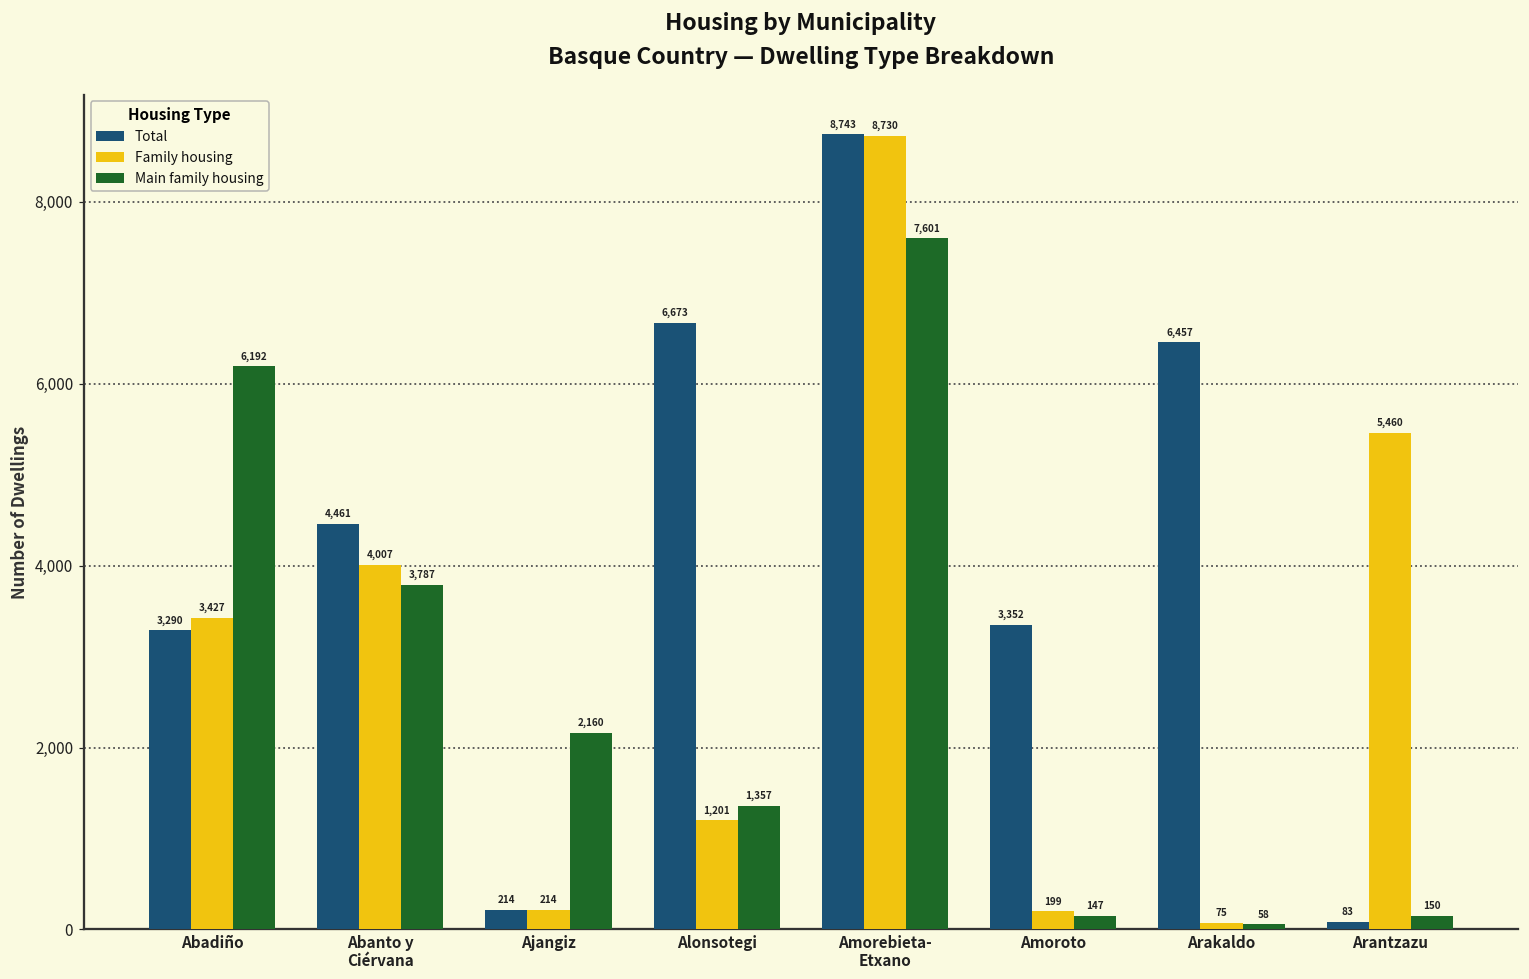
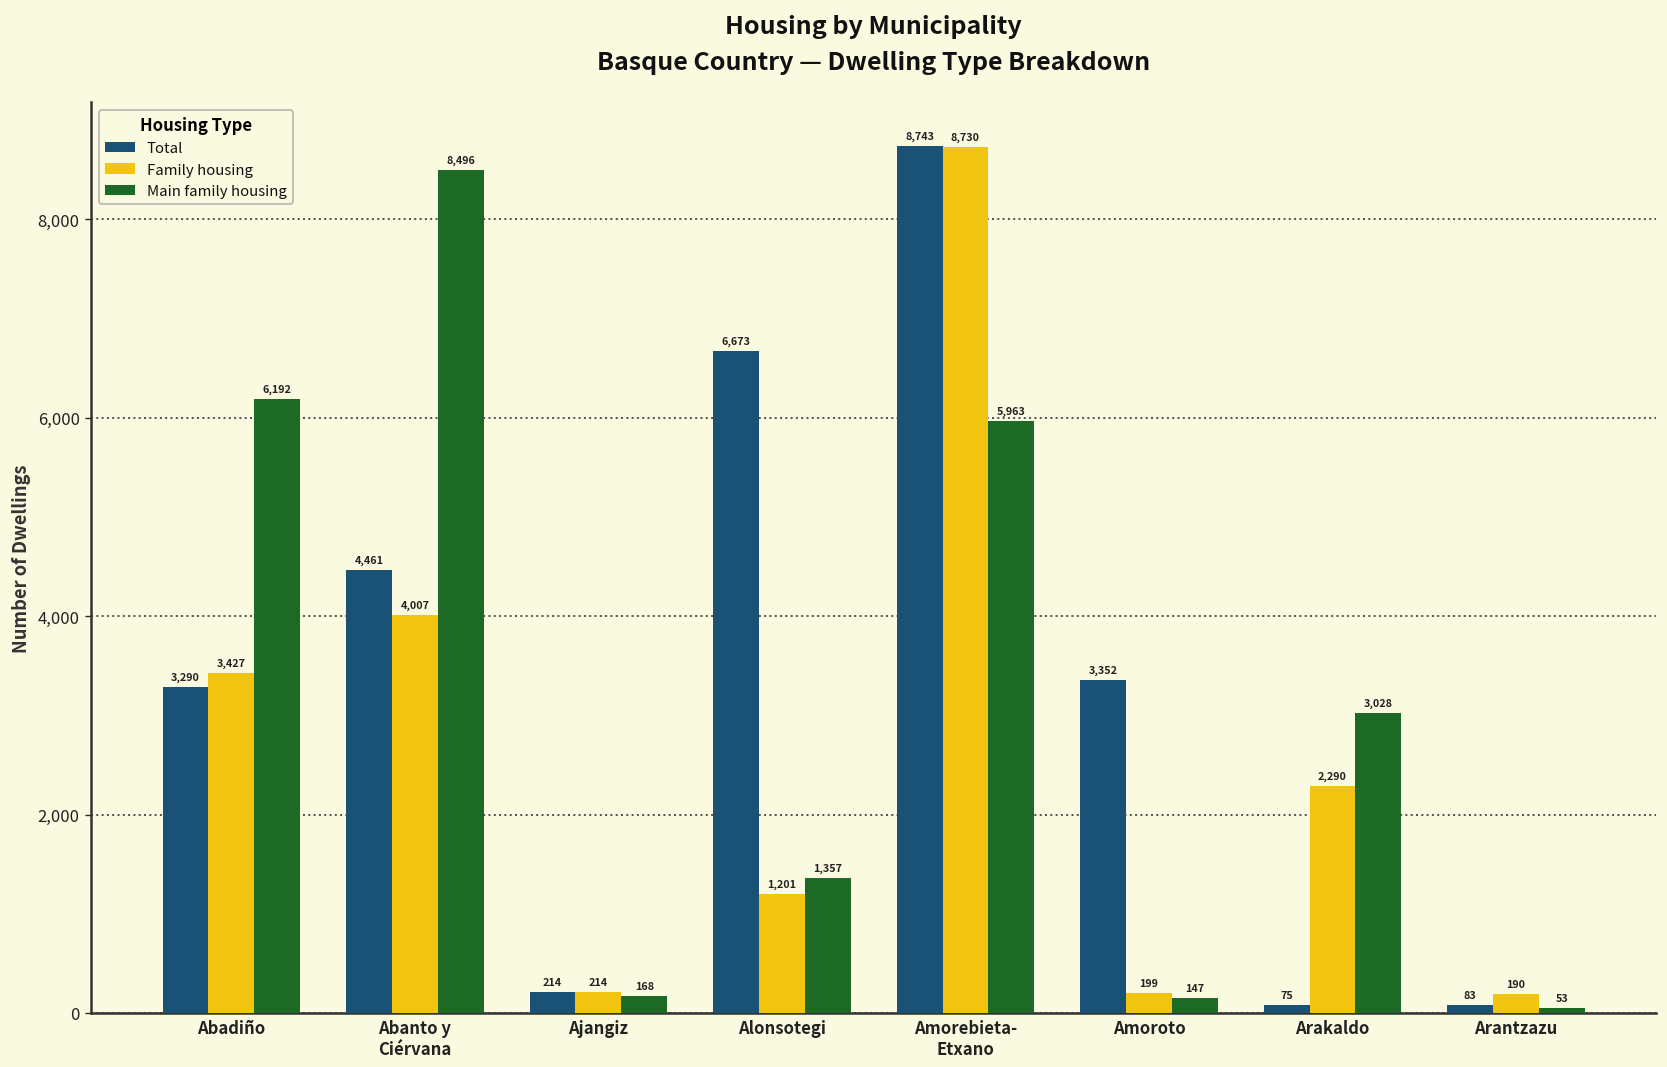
Main family housing, Abanto y Ciérvana: 3,787 -> 8,496
Main family housing, Ajangiz: 2,160 -> 168
Main family housing, Amorebieta- Etxano: 7,601 -> 5,963
Total, Arakaldo: 6,457 -> 75
Family housing, Arakaldo: 75 -> 2,290
Main family housing, Arakaldo: 58 -> 3,028
Family housing, Arantzazu: 5,460 -> 190
Main family housing, Arantzazu: 150 -> 53
